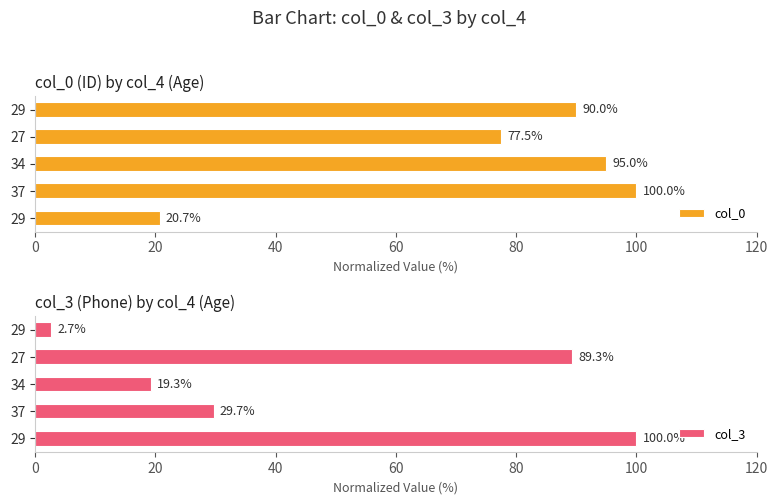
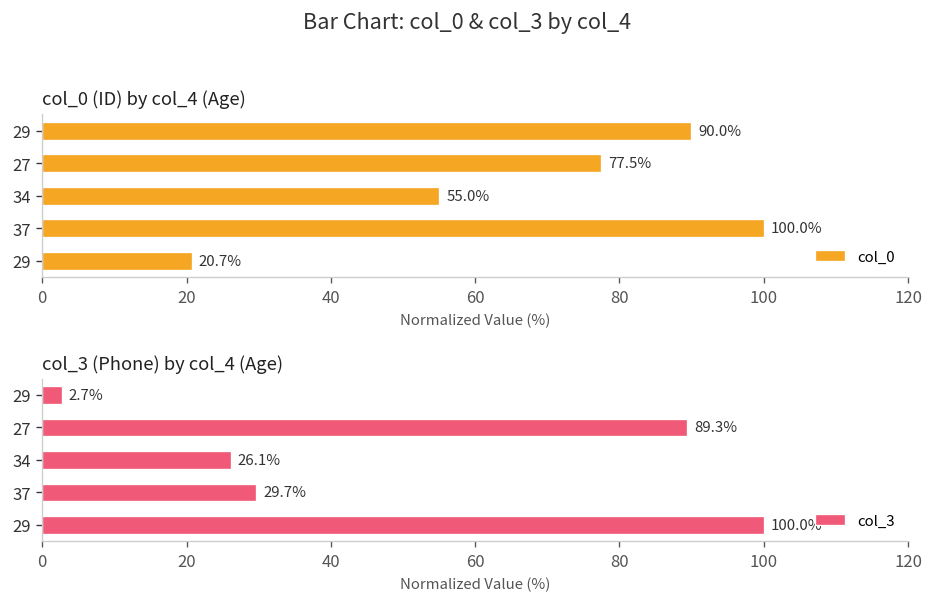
col_0 (ID) by col_4 (Age), 34: 95.0% -> 55.0%
col_3 (Phone) by col_4 (Age), 34: 19.3% -> 26.1%
